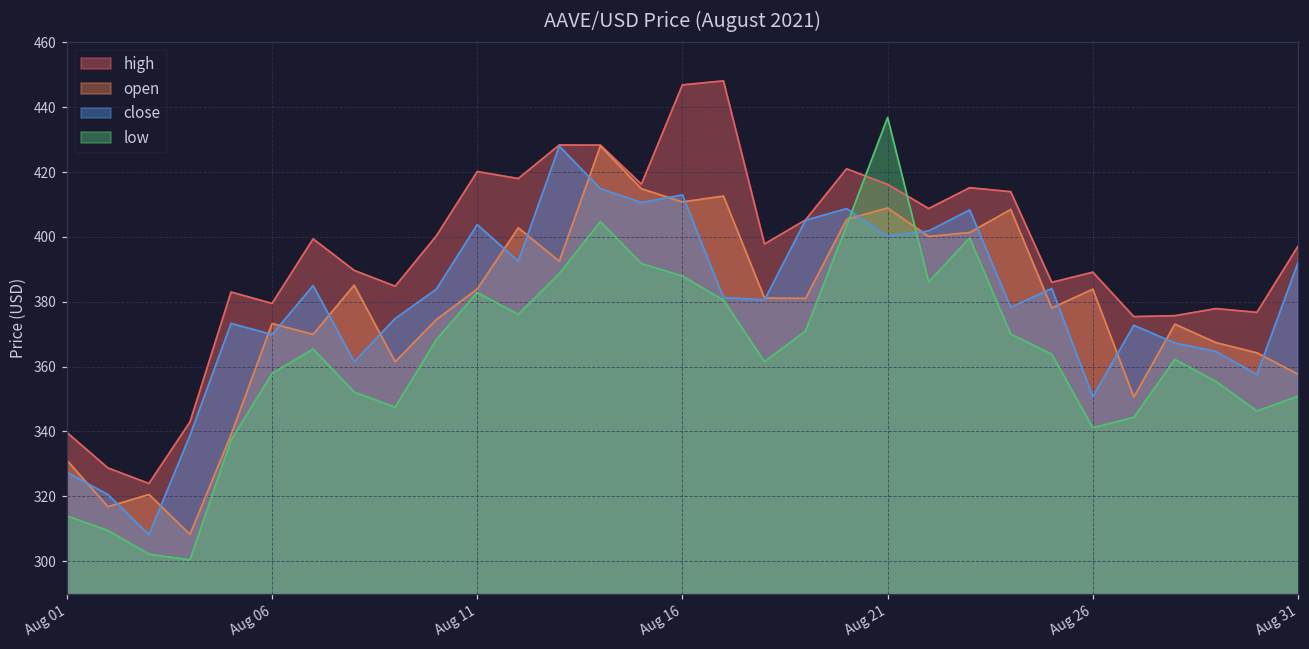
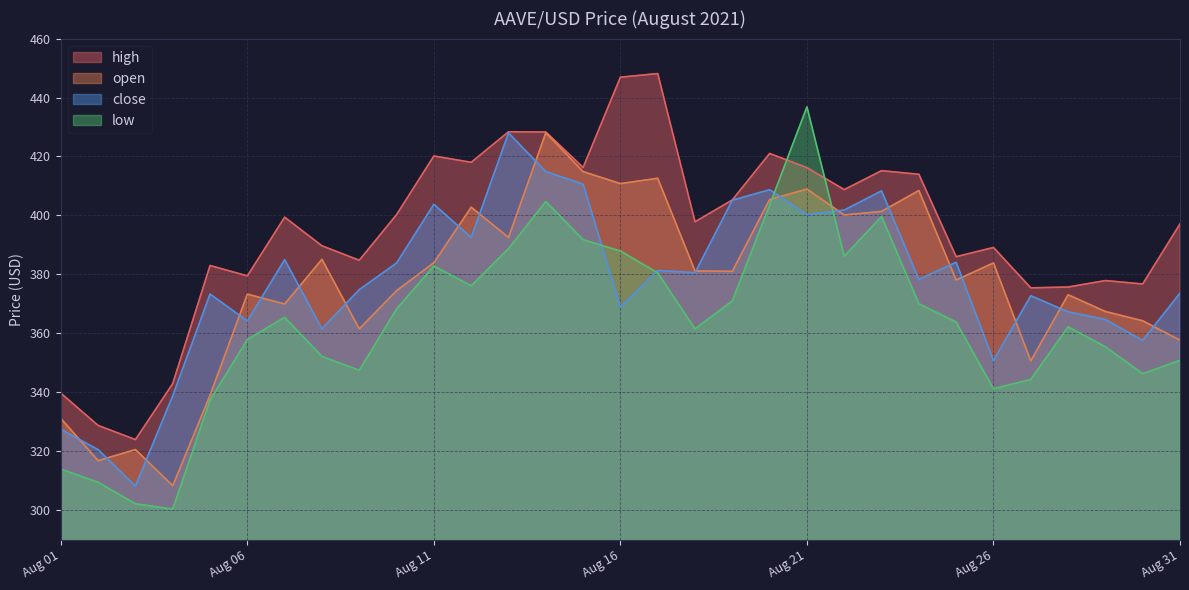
close, Aug 06: 370 -> 364
close, Aug 16: 413 -> 369
close, Aug 31: 392 -> 374
